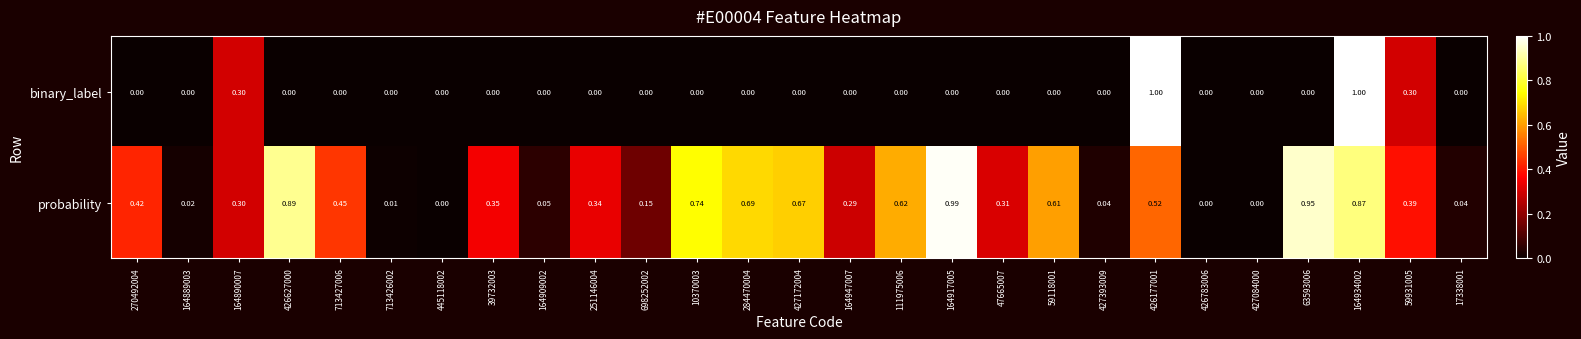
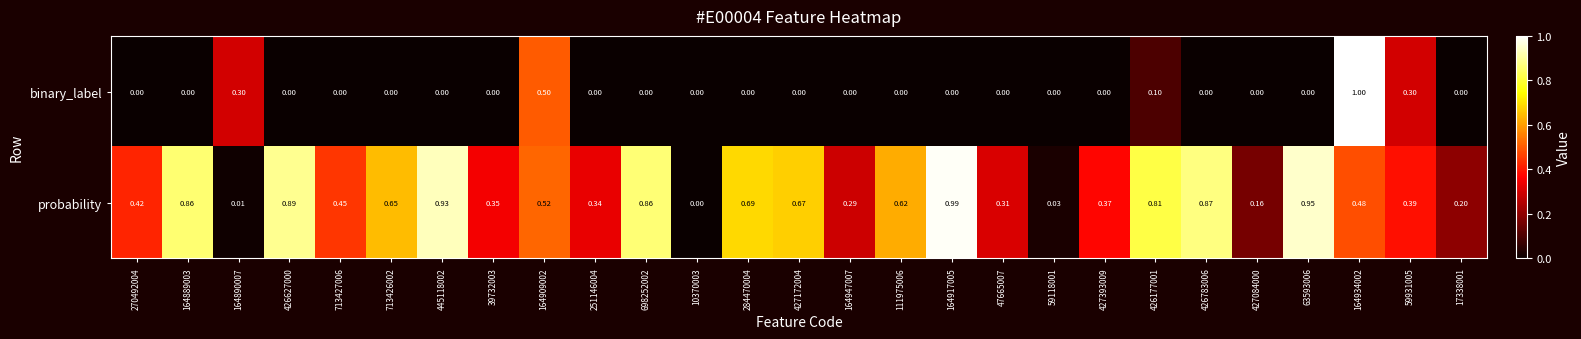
binary_label, 164909002: 0.00 -> 0.50
binary_label, 426177001: 1.00 -> 0.10
probability, 164889003: 0.02 -> 0.86
probability, 164890007: 0.30 -> 0.01
probability, 713426002: 0.01 -> 0.65
probability, 445118002: 0.00 -> 0.93
probability, 164909002: 0.05 -> 0.52
probability, 698252002: 0.15 -> 0.86
probability, 10370003: 0.74 -> 0.00
probability, 59118001: 0.61 -> 0.03
probability, 427393009: 0.04 -> 0.37
probability, 426177001: 0.52 -> 0.81
probability, 426783006: 0.00 -> 0.87
probability, 427084000: 0.00 -> 0.16
probability, 164934002: 0.87 -> 0.48
probability, 17338001: 0.04 -> 0.20
